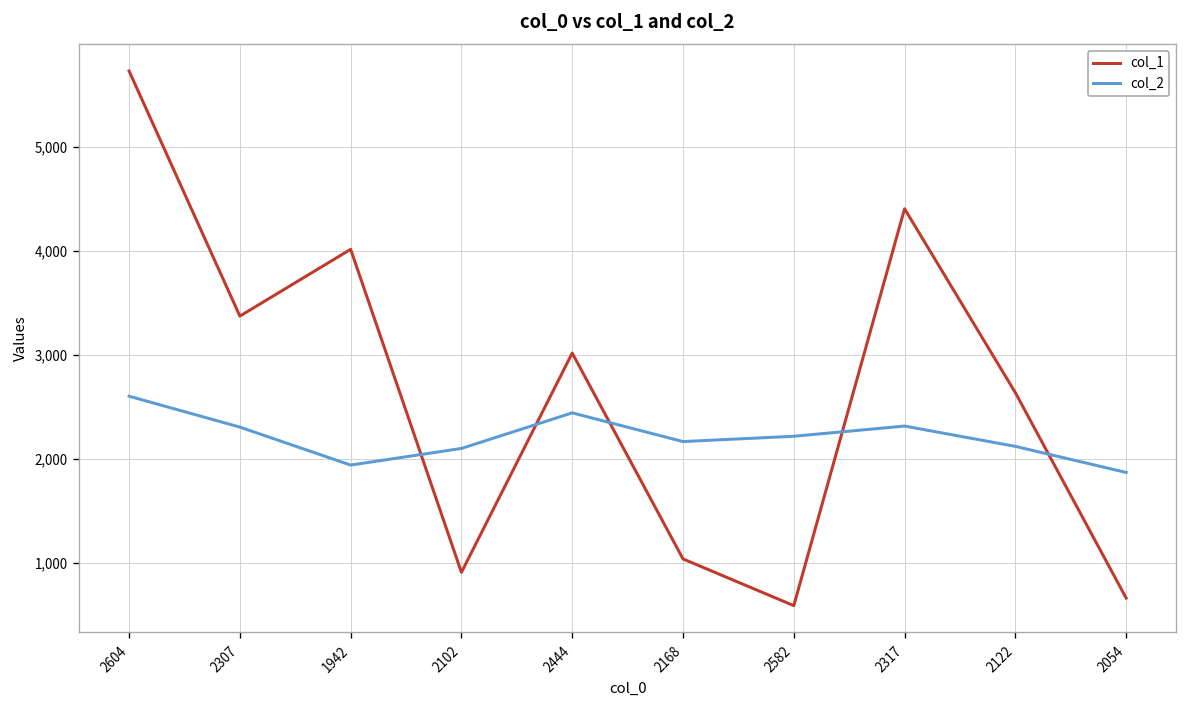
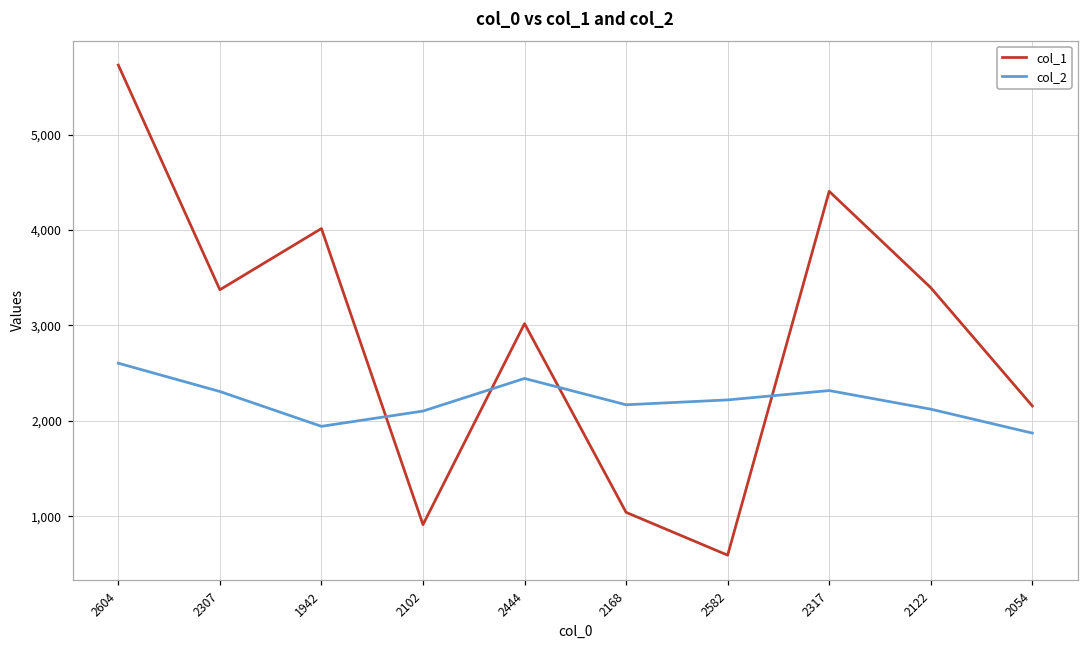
col_1, 2122: 2,600 -> 3,400
col_1, 2054: 700 -> 2,200
